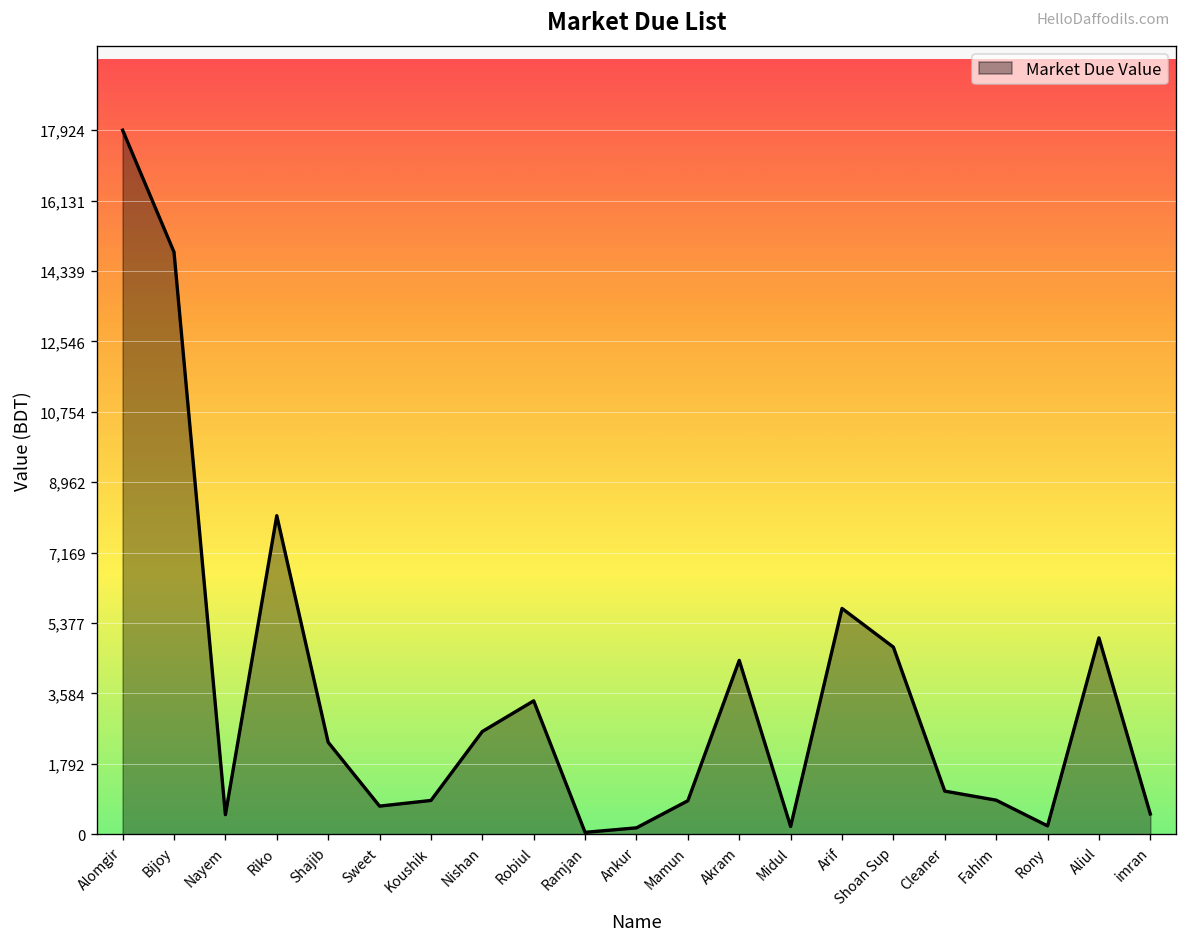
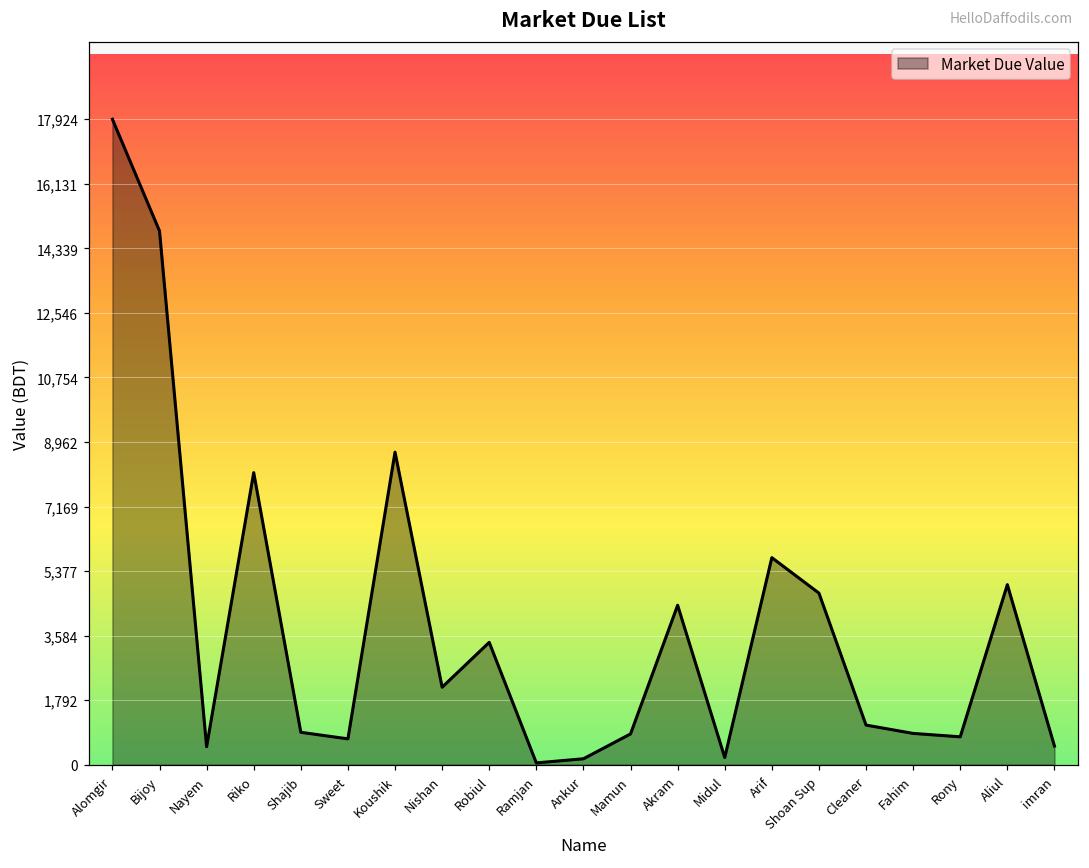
Shajib: 2,300 -> 900
Koushik: 900 -> 8,700
Nishan: 2,600 -> 2,200
Rony: 200 -> 800
